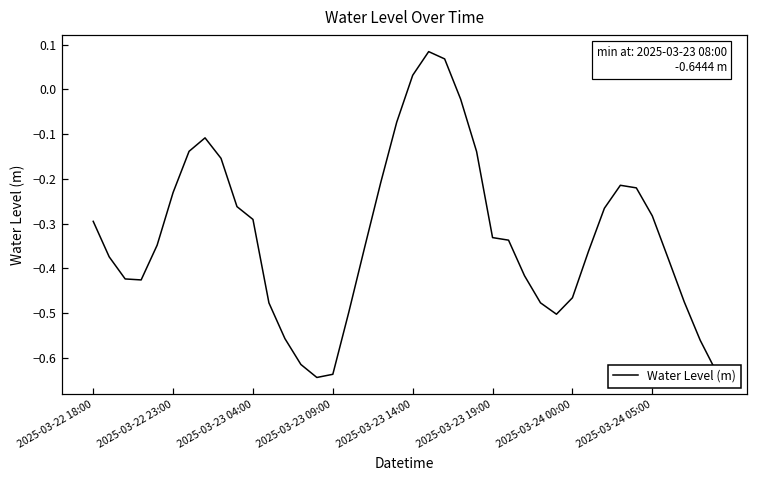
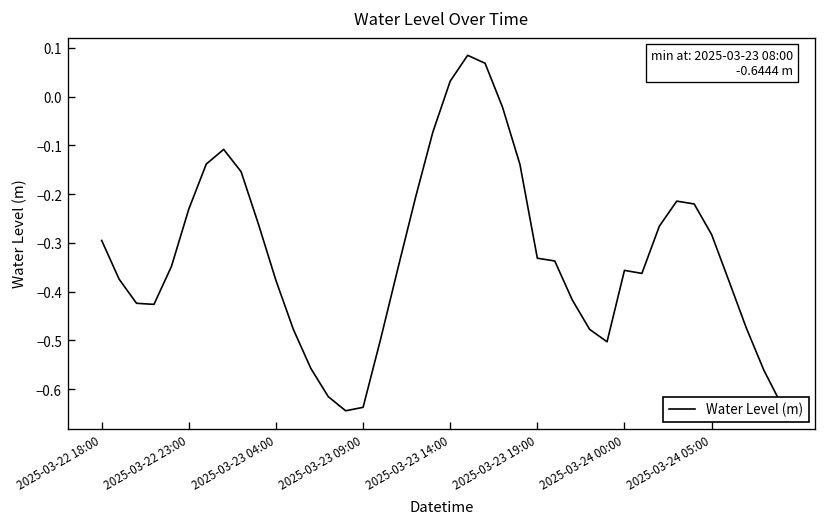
2025-03-23 04:00: -0.29 -> -0.38
2025-03-24 00:00: -0.47 -> -0.36
